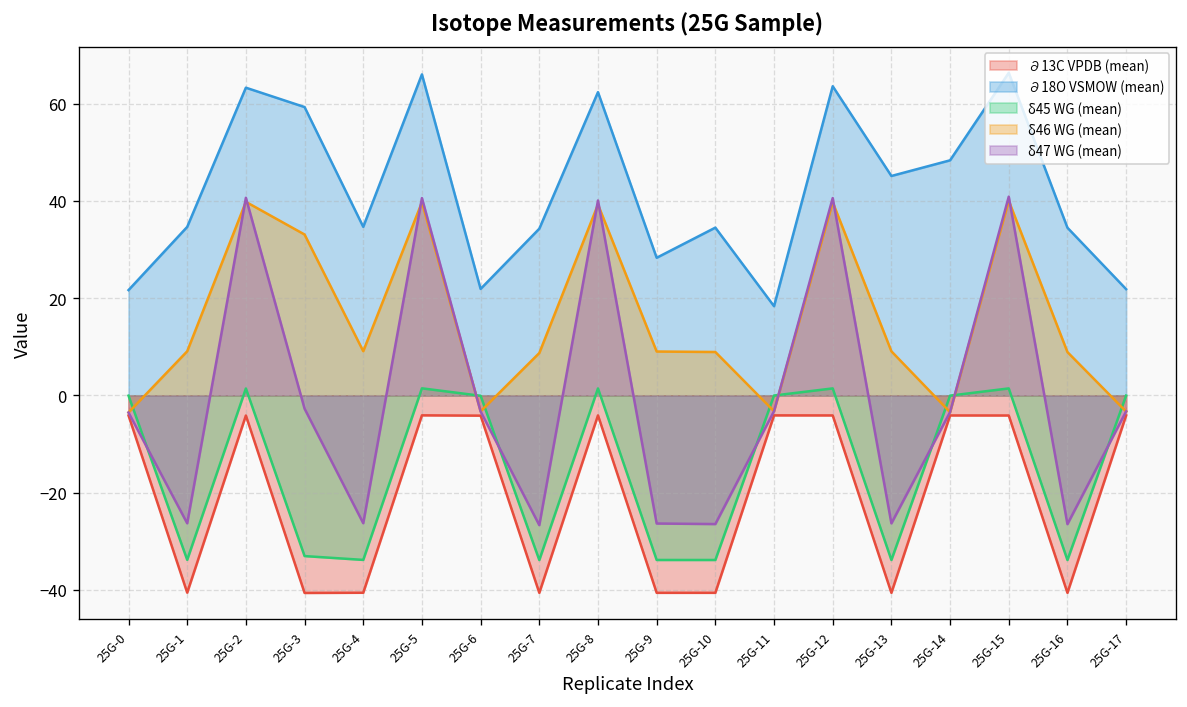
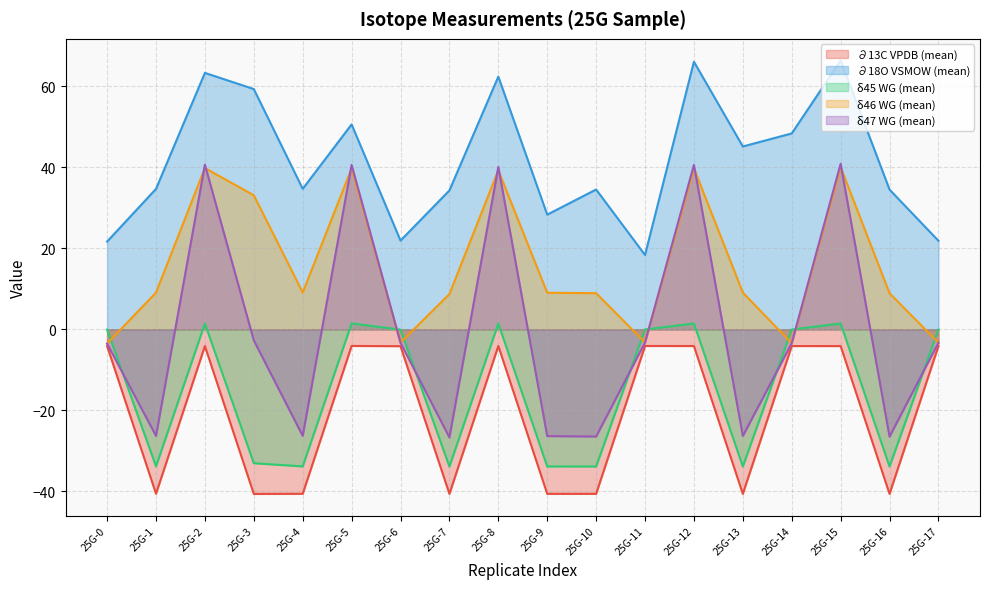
∂18O VSMOW (mean), 25G-5: 66 -> 51
∂18O VSMOW (mean), 25G-12: 64 -> 66
